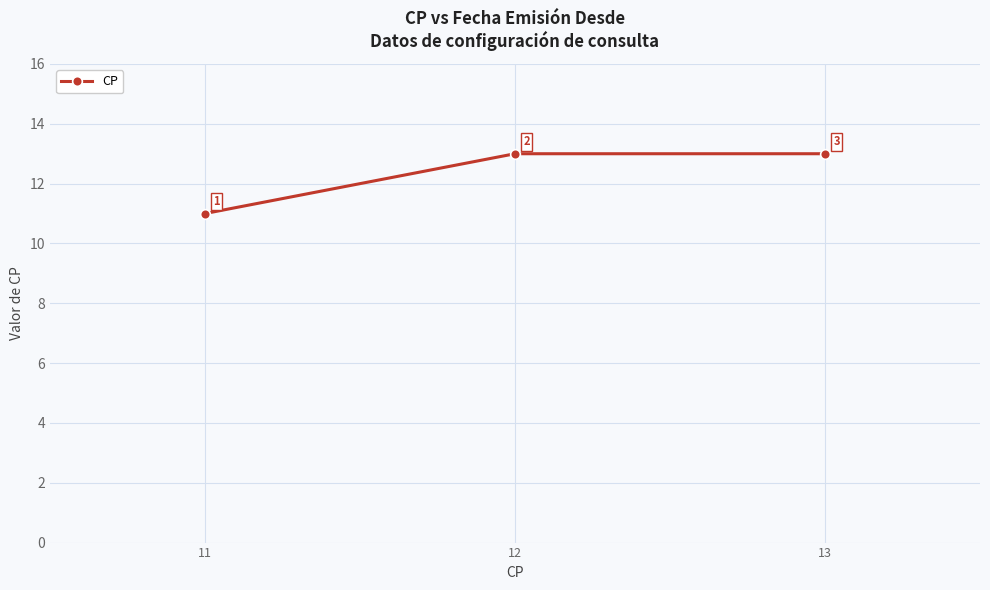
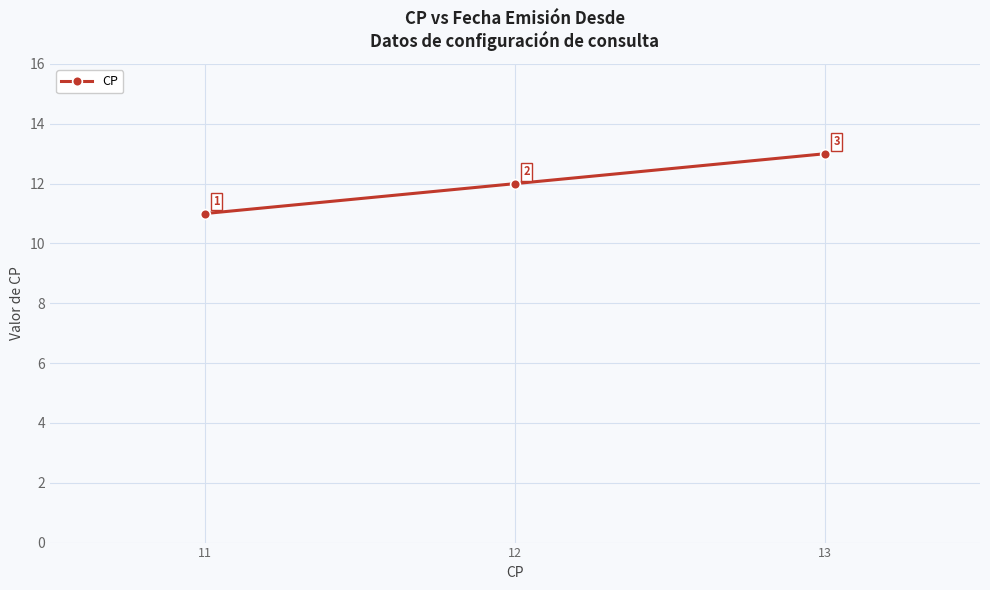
12: 13 -> 12
